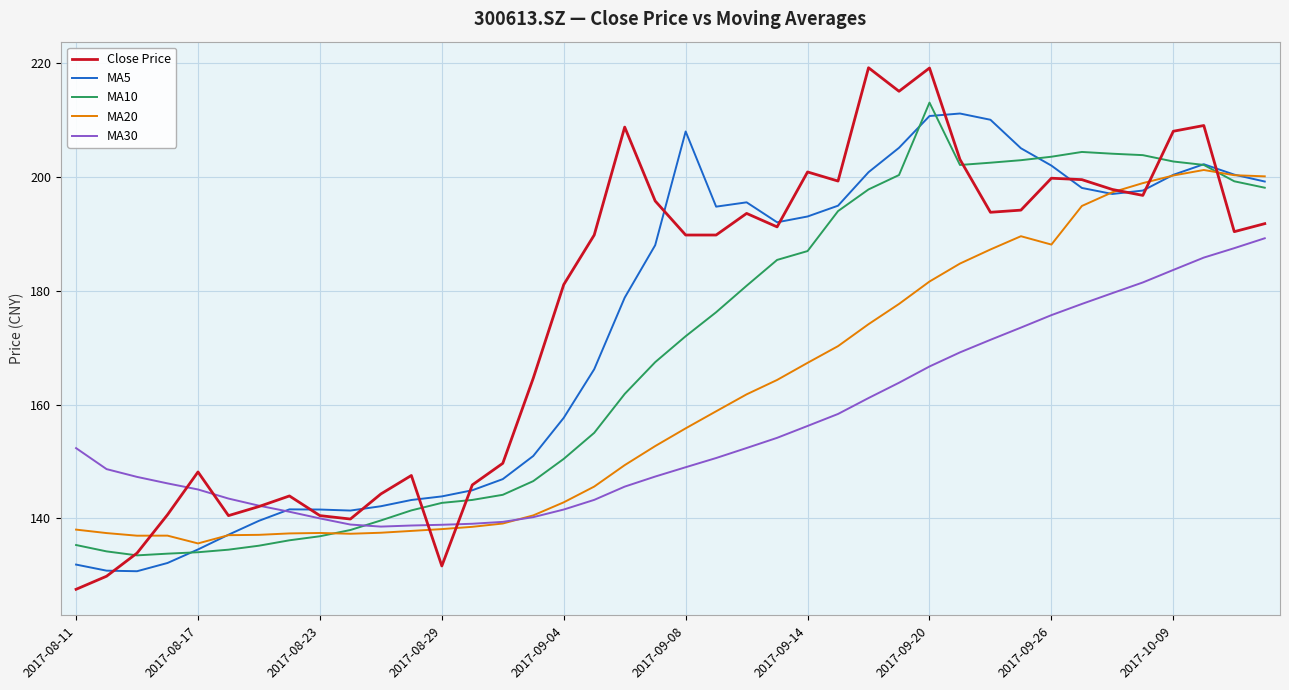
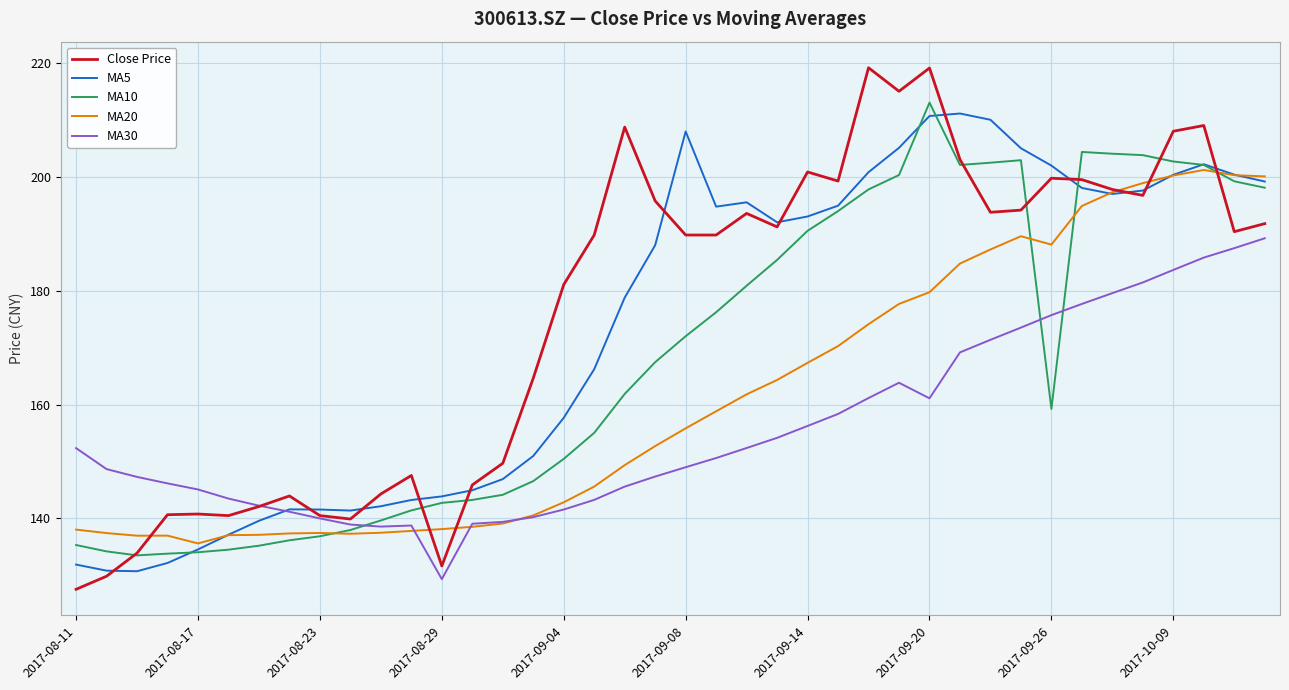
Close Price, 2017-08-17: 148 -> 141
MA30, 2017-08-29: 139 -> 129
MA10, 2017-09-14: 187 -> 191
MA20, 2017-09-20: 182 -> 180
MA30, 2017-09-20: 167 -> 161
MA10, 2017-09-26: 204 -> 159
